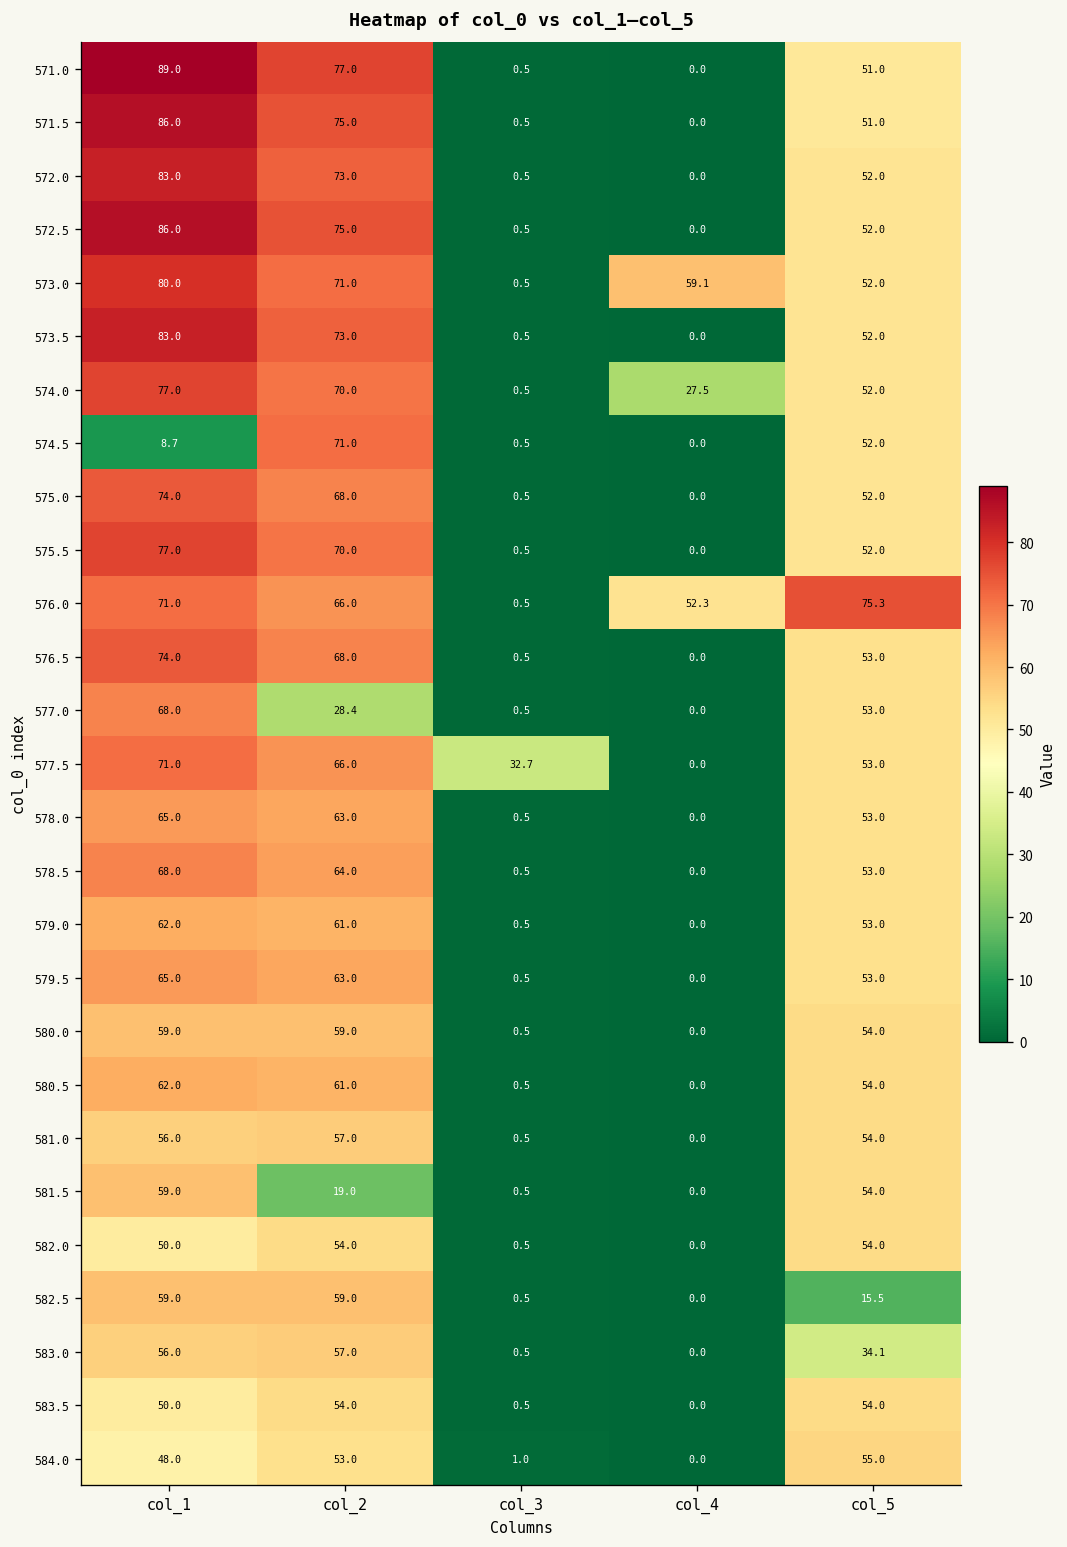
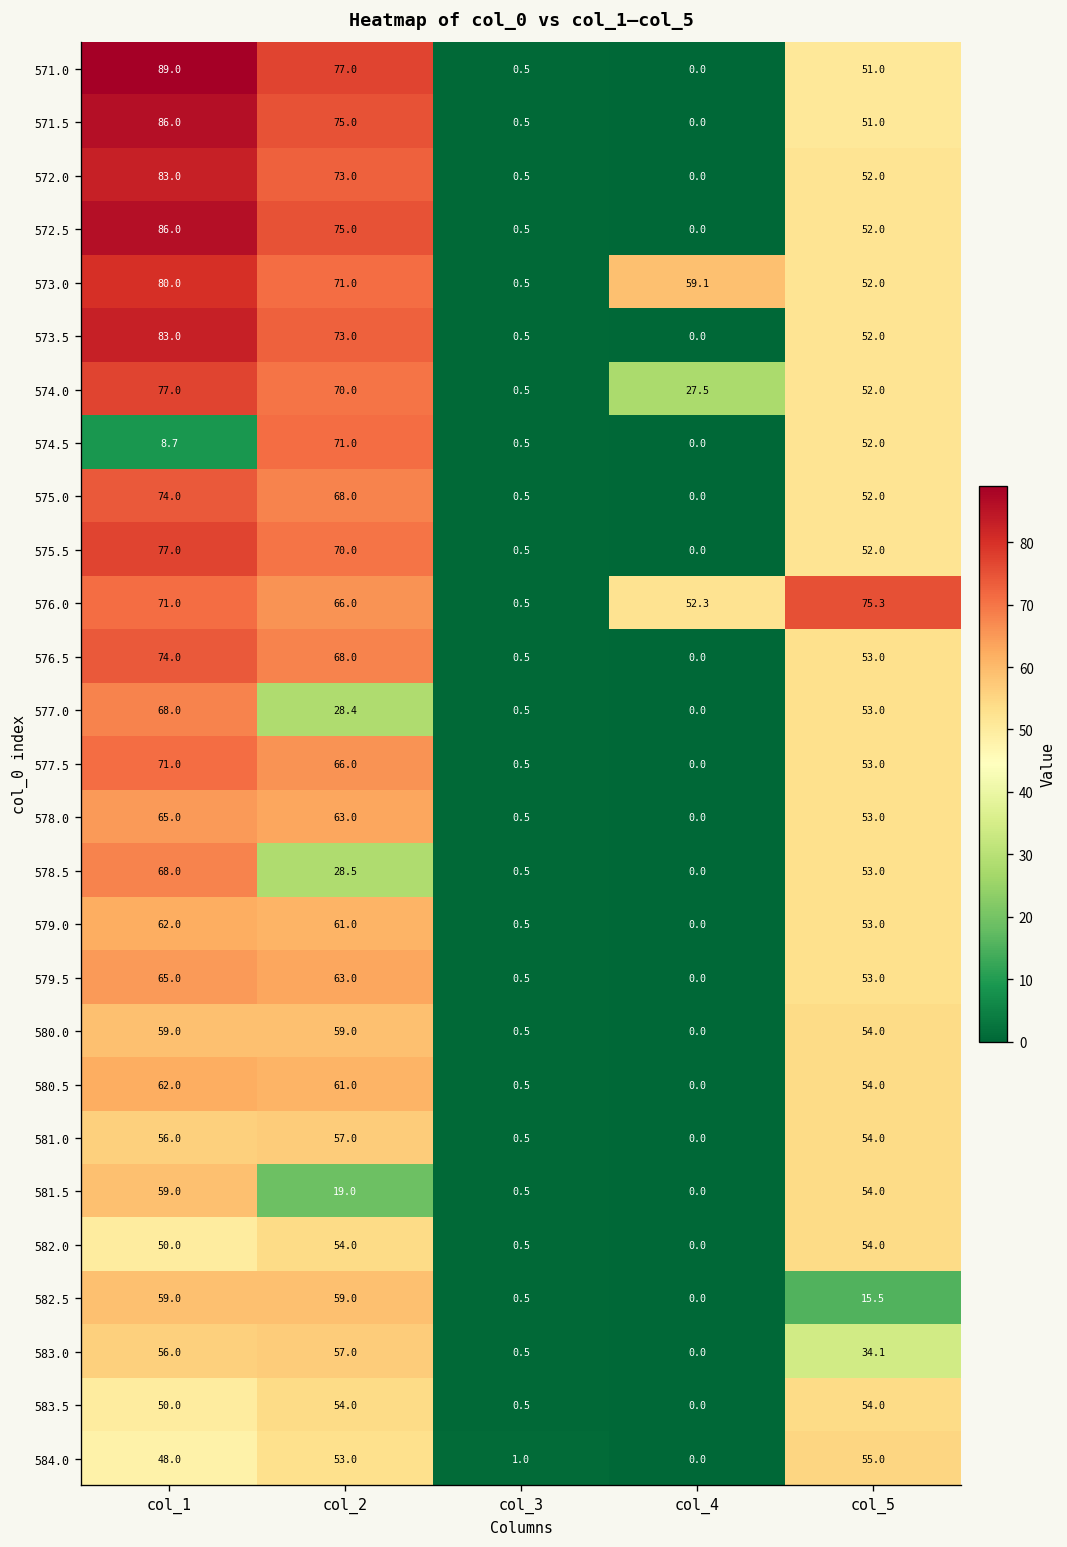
577.5, col_3: 32.7 -> 0.5
578.5, col_2: 64.0 -> 28.5
